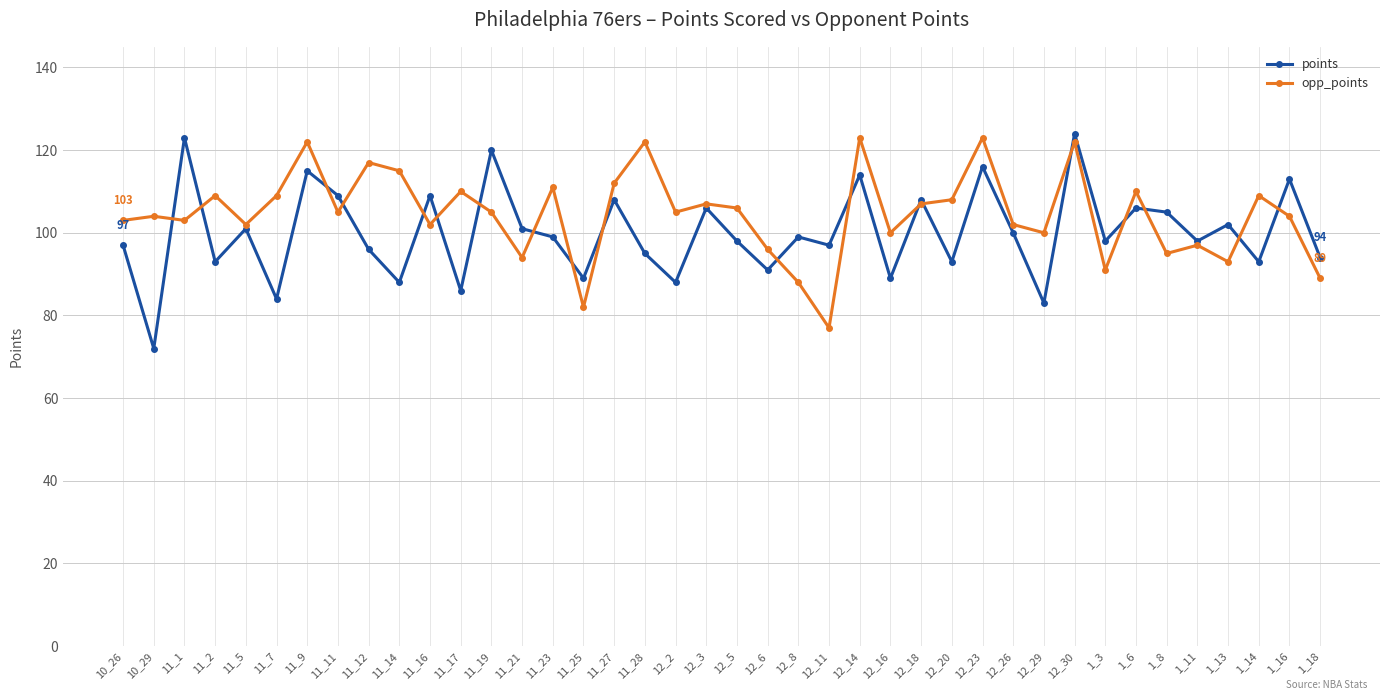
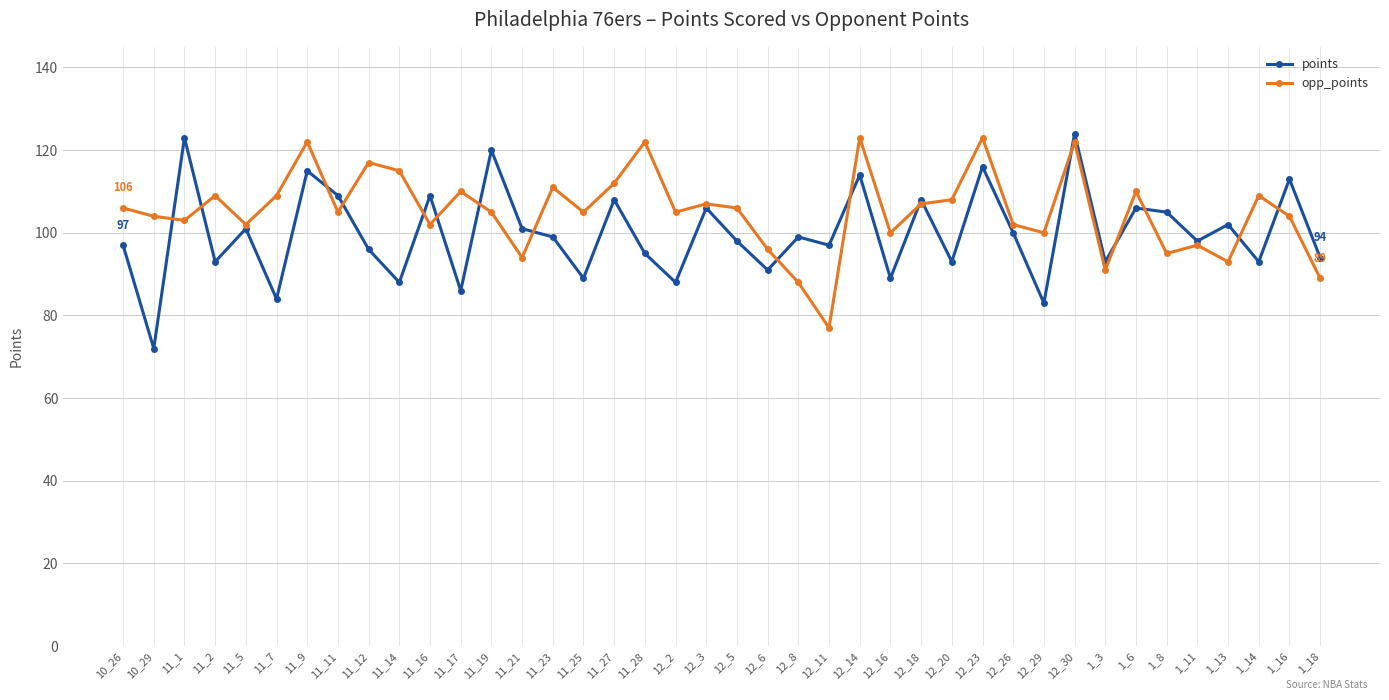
opp_points, 10_26: 103 -> 106
opp_points, 11_25: 82 -> 105
points, 1_3: 98 -> 93
